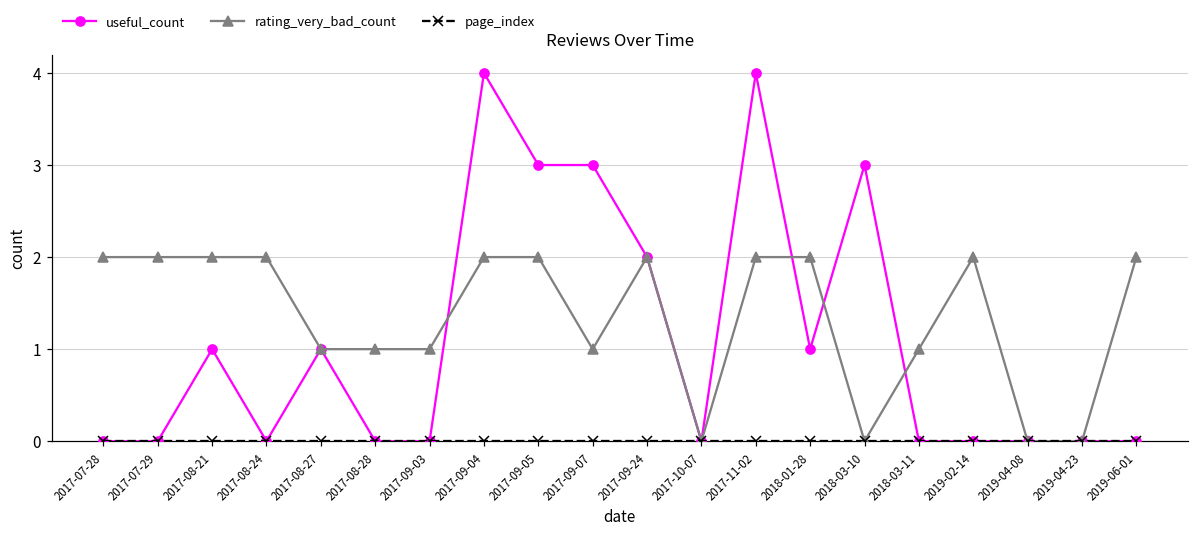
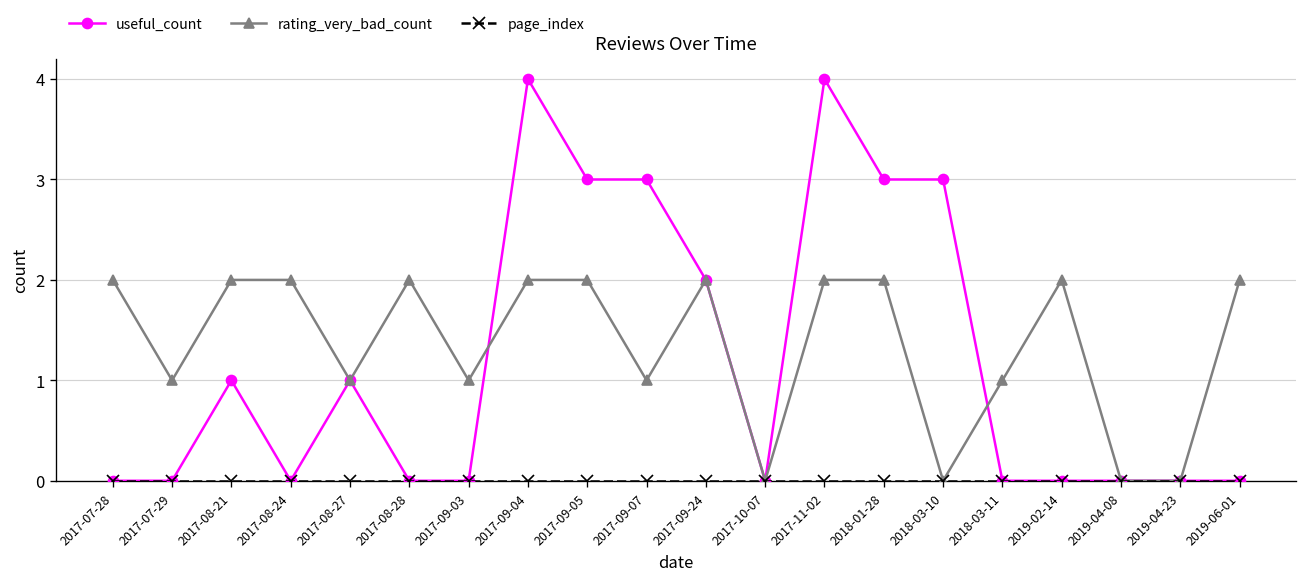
rating_very_bad_count, 2017-07-29: 2 -> 1
rating_very_bad_count, 2017-08-28: 1 -> 2
useful_count, 2018-01-28: 1 -> 3
